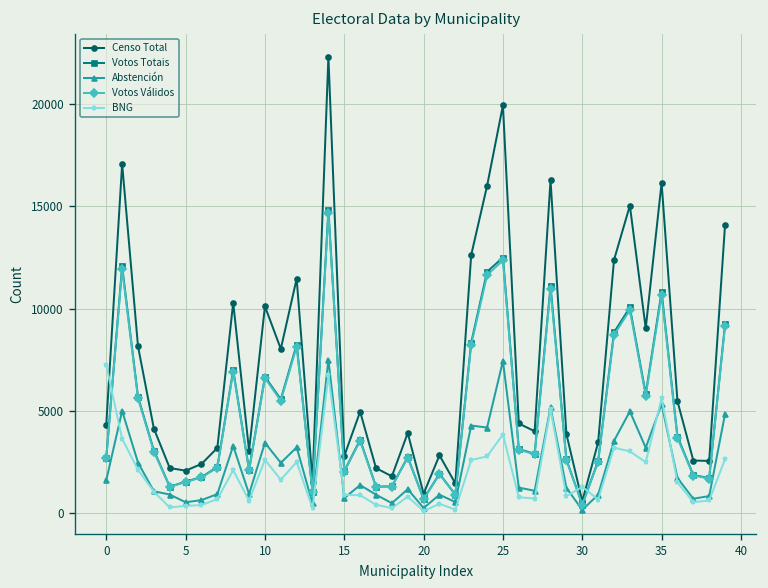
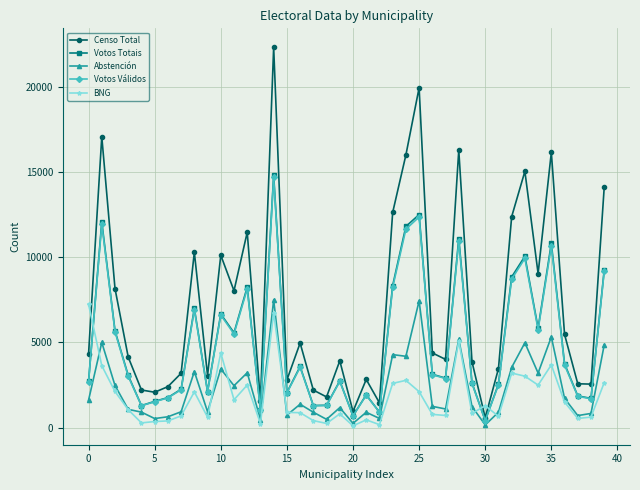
BNG, 10: 2600 -> 4400
BNG, 25: 3800 -> 2100
BNG, 35: 5600 -> 3700
